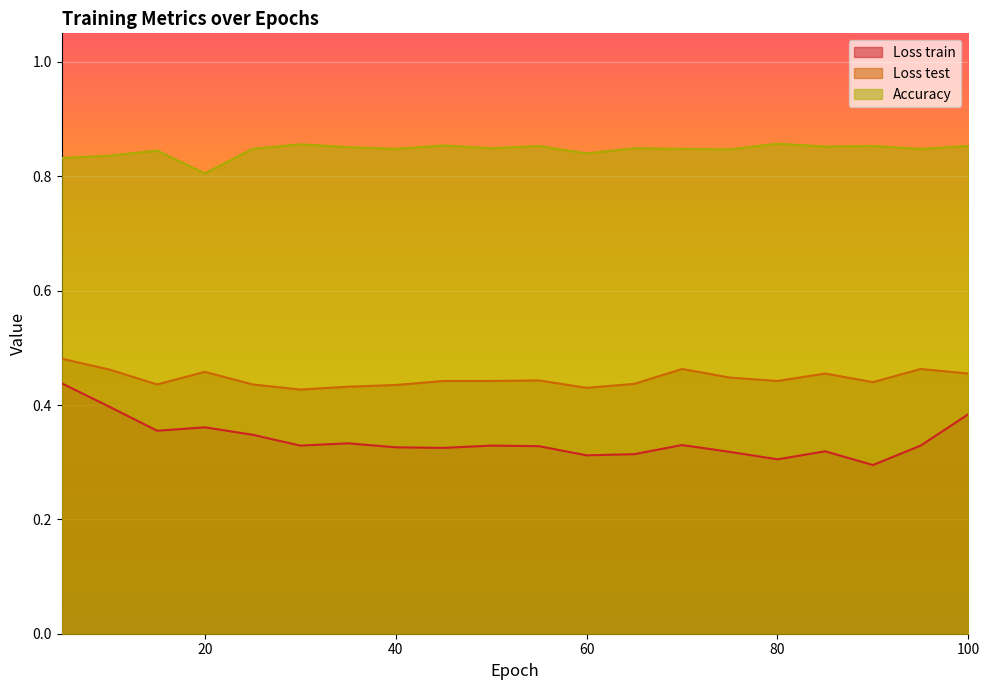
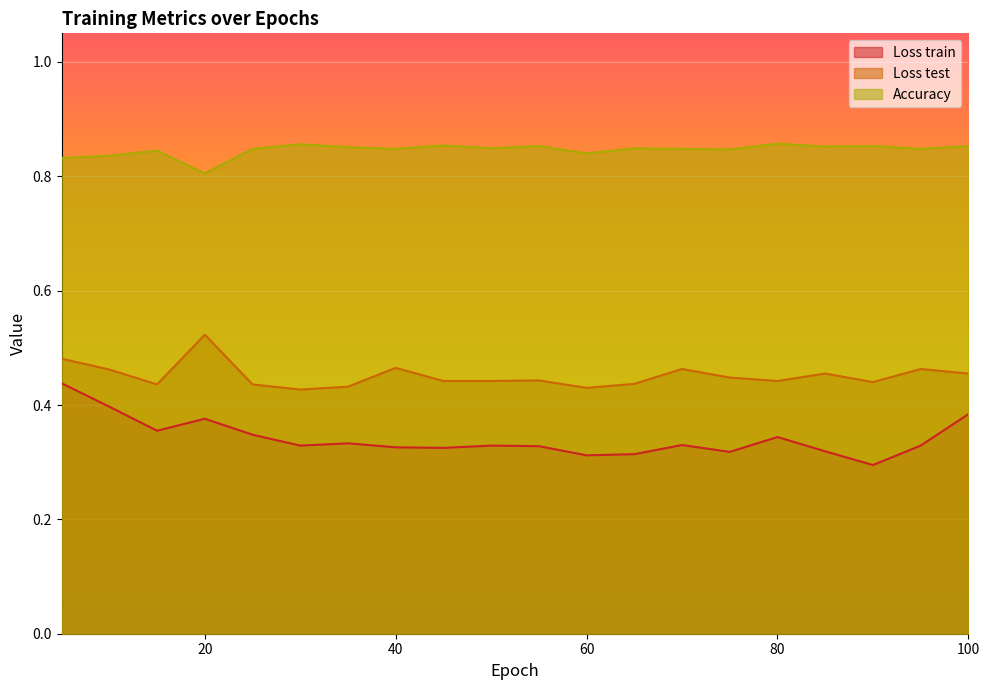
Loss train, 20: 0.36 -> 0.38
Loss test, 20: 0.46 -> 0.52
Loss test, 40: 0.44 -> 0.47
Loss train, 80: 0.31 -> 0.34
